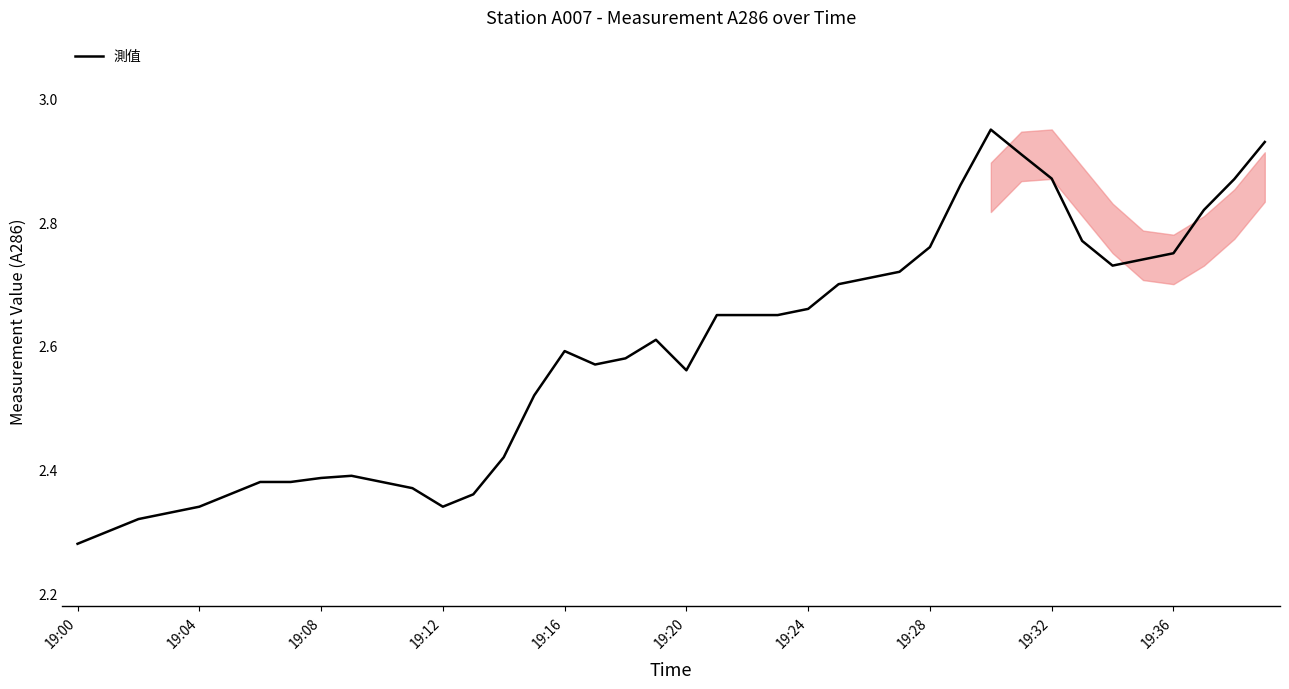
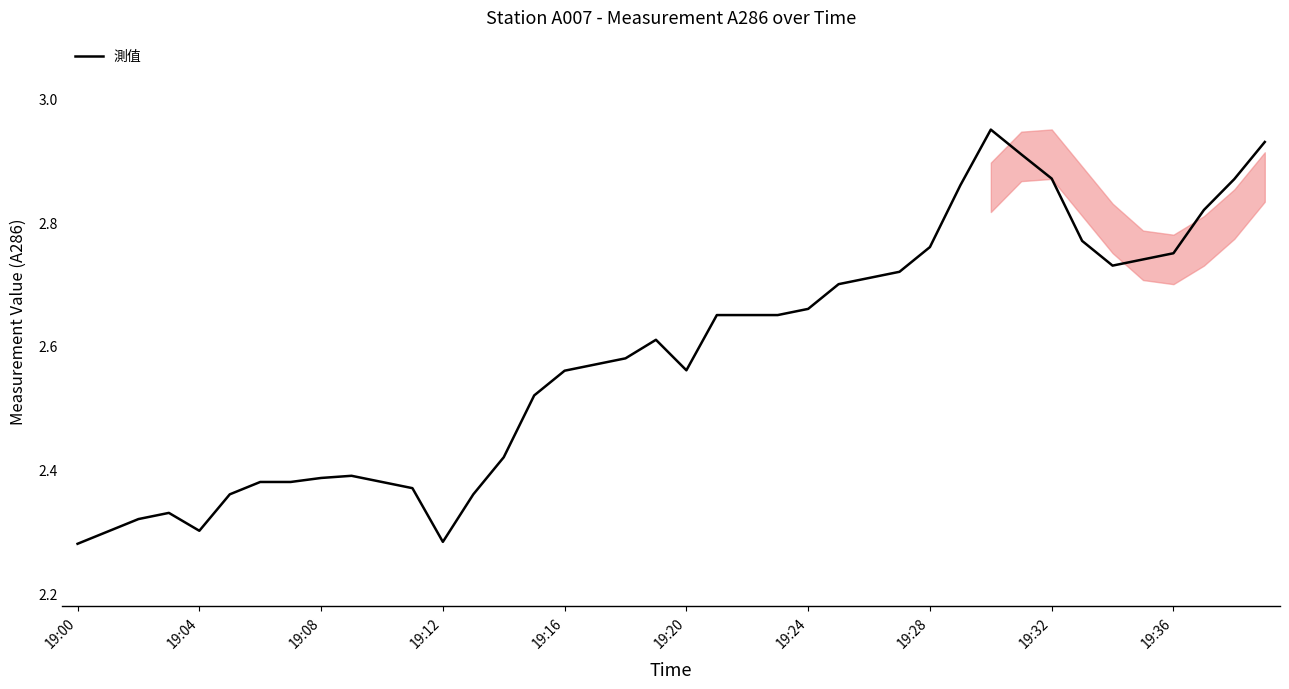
測值, 19:04: 2.34 -> 2.30
測值, 19:12: 2.34 -> 2.28
測值, 19:16: 2.59 -> 2.56
